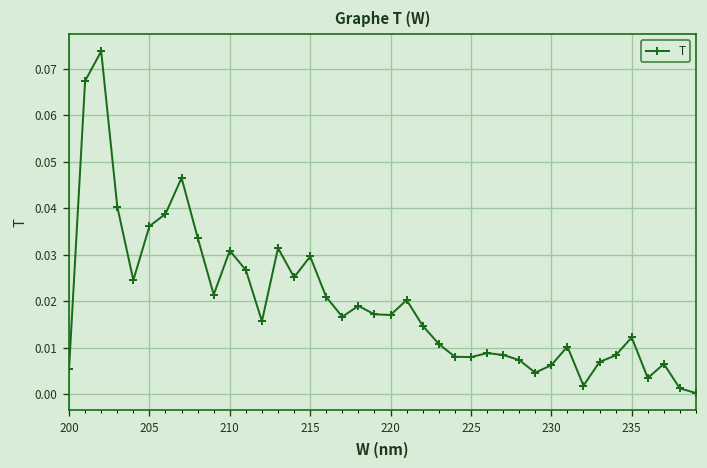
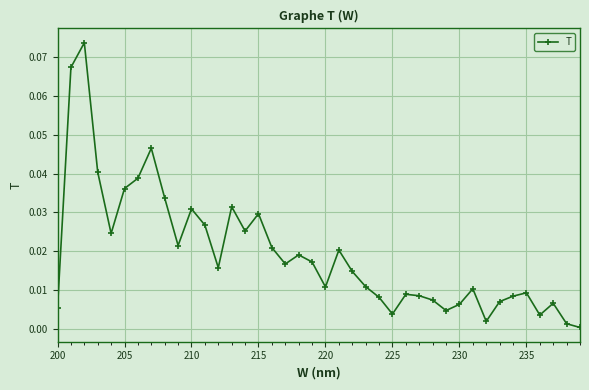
220: 0.017 -> 0.011
225: 0.008 -> 0.004
235: 0.012 -> 0.009
